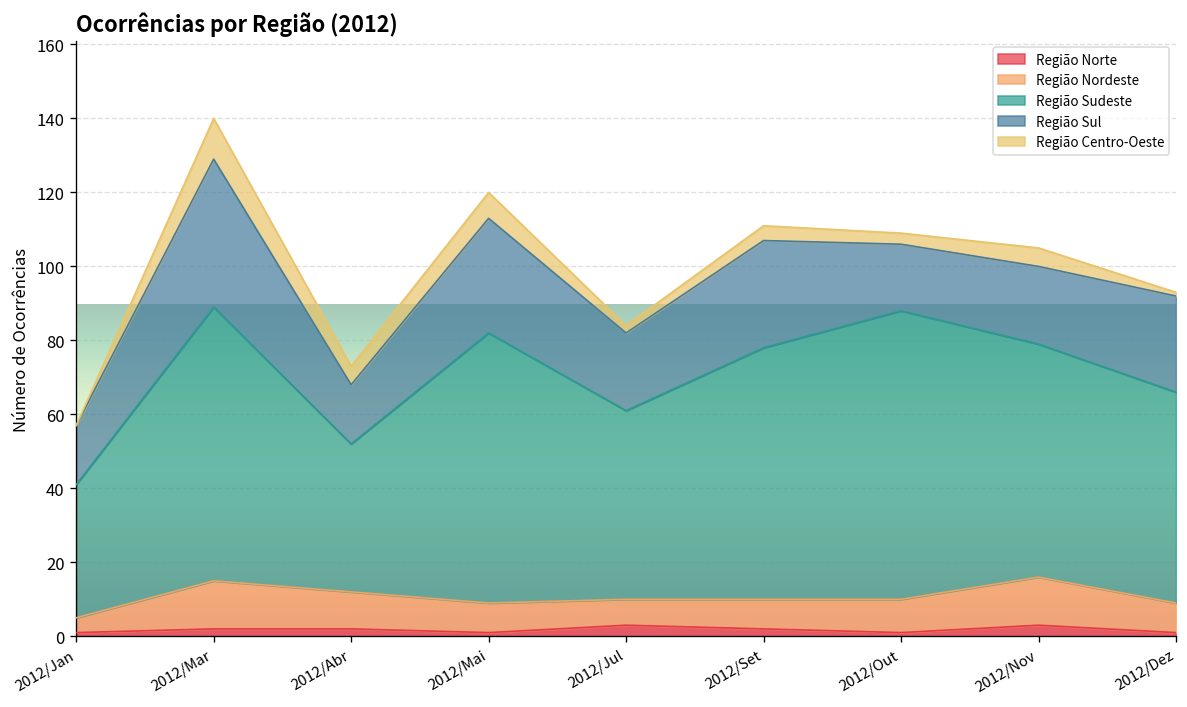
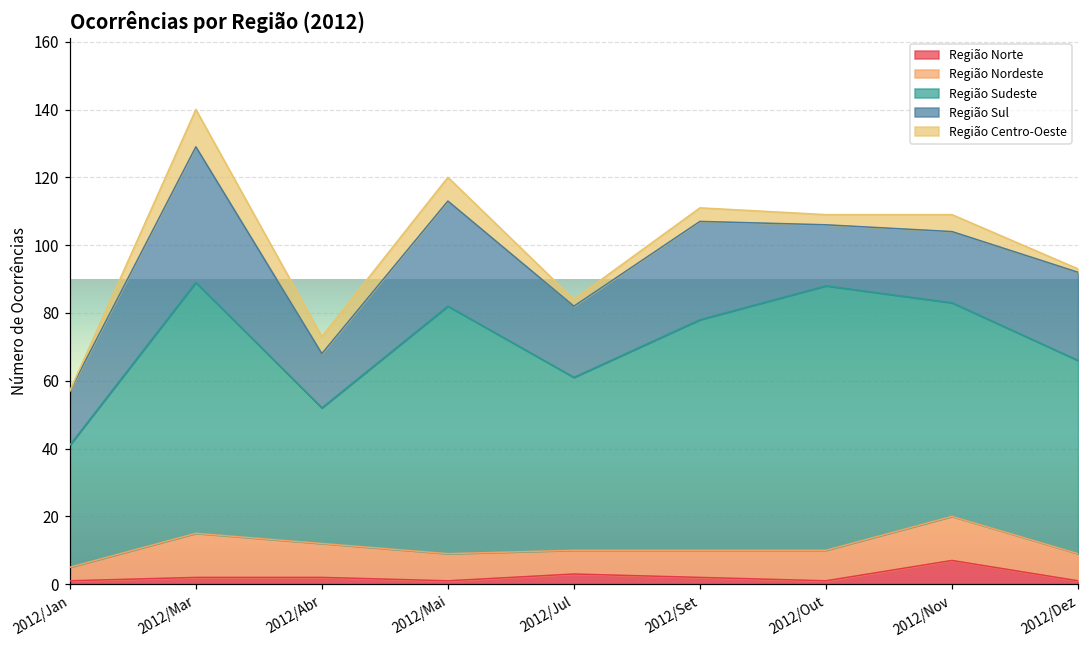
Região Norte, 2012/Nov: 3 -> 7
